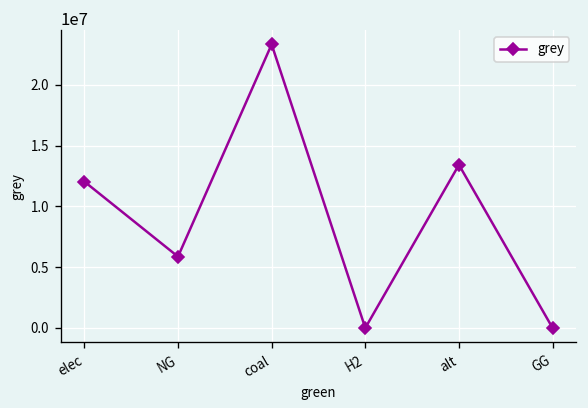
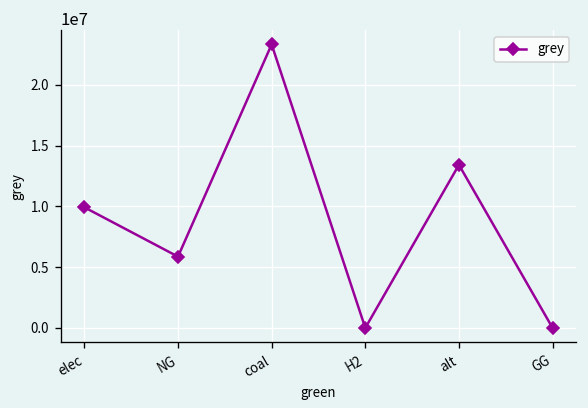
elec: 12000000 -> 9900000
